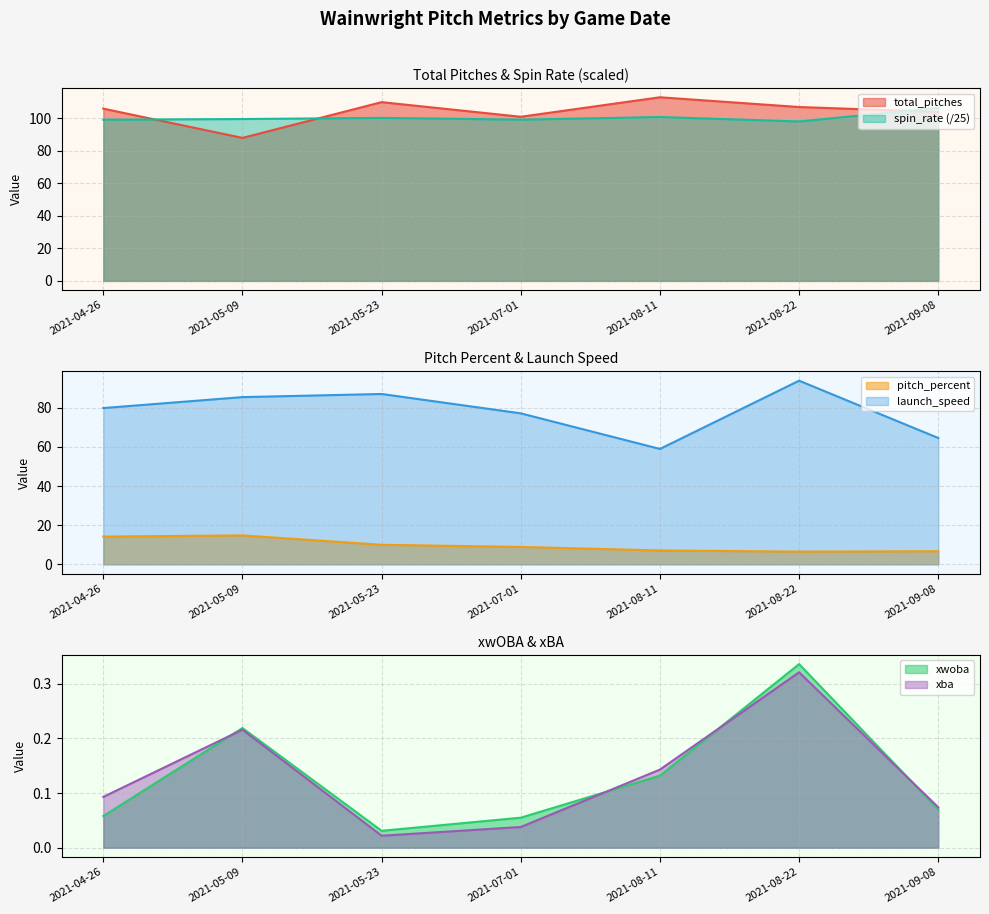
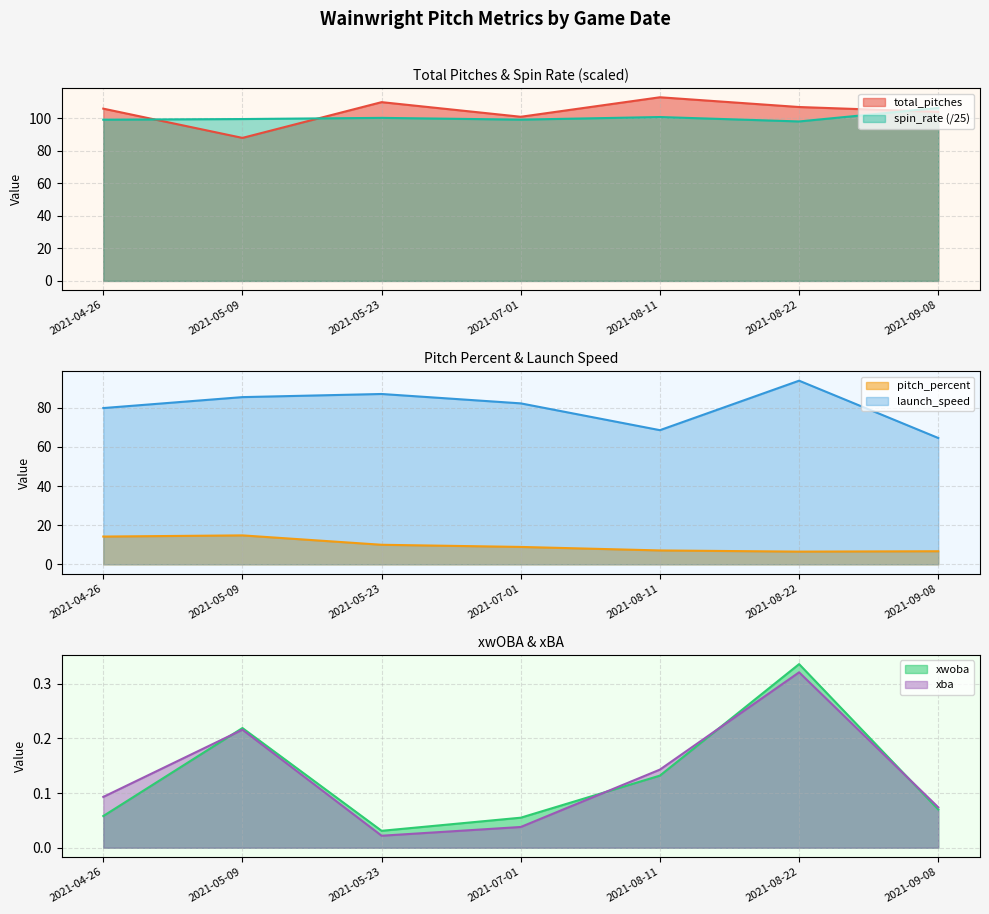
Pitch Percent & Launch Speed, launch_speed, 2021-07-01: 77 -> 82
Pitch Percent & Launch Speed, launch_speed, 2021-08-11: 59 -> 69
